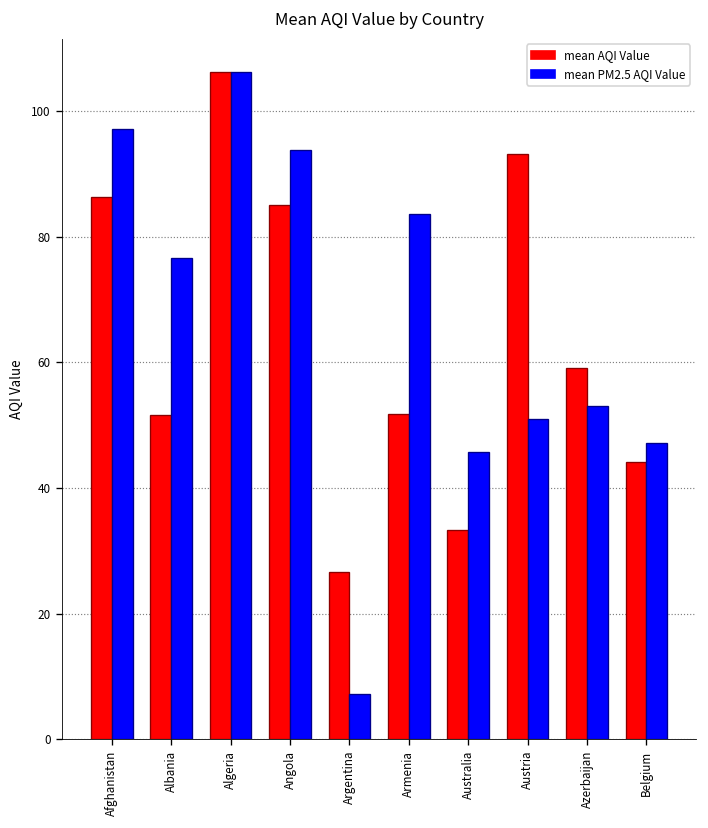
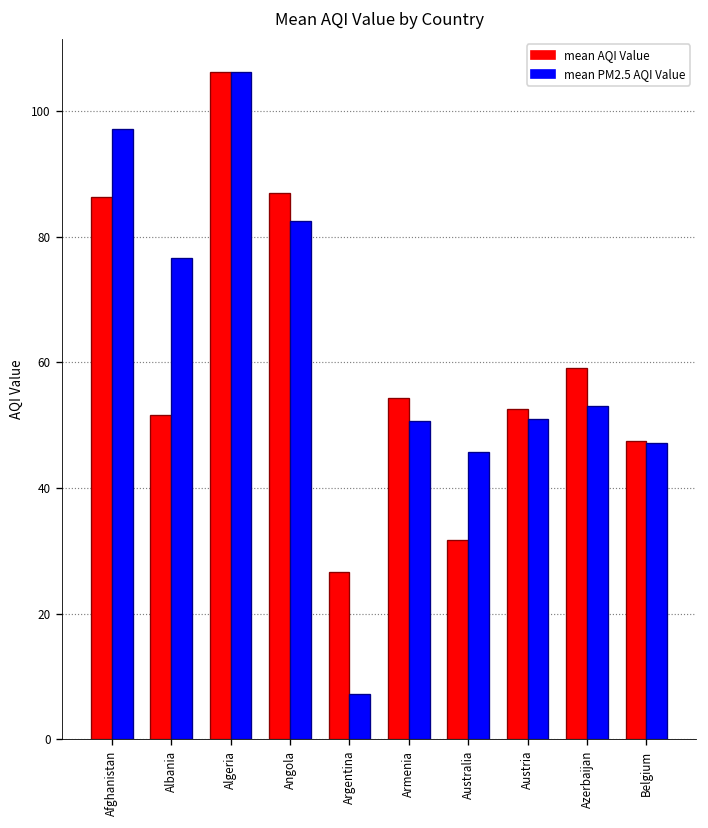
mean AQI Value, Angola: 85 -> 87
mean PM2.5 AQI Value, Angola: 94 -> 83
mean AQI Value, Armenia: 52 -> 54
mean PM2.5 AQI Value, Armenia: 84 -> 51
mean AQI Value, Australia: 33 -> 32
mean AQI Value, Austria: 93 -> 53
mean AQI Value, Belgium: 44 -> 47
